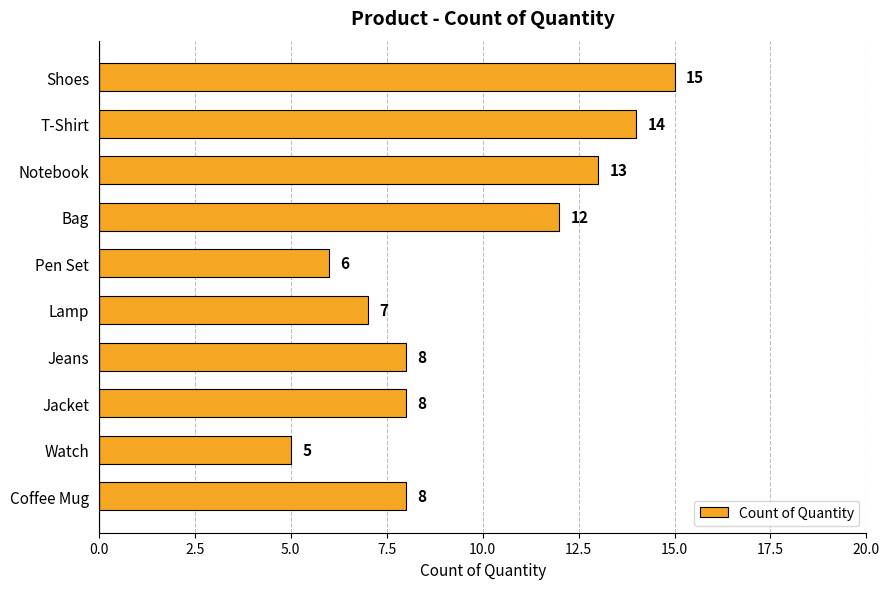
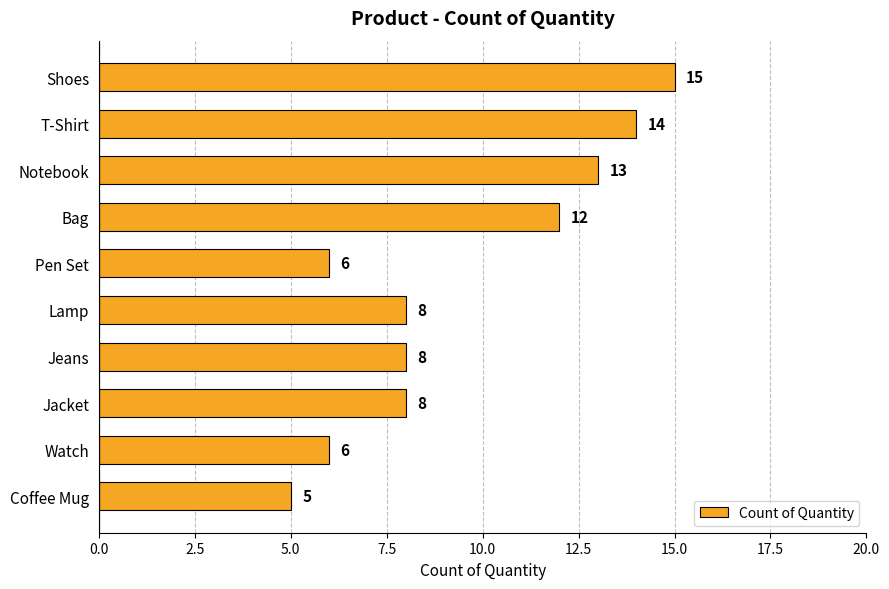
Lamp: 7 -> 8
Watch: 5 -> 6
Coffee Mug: 8 -> 5
